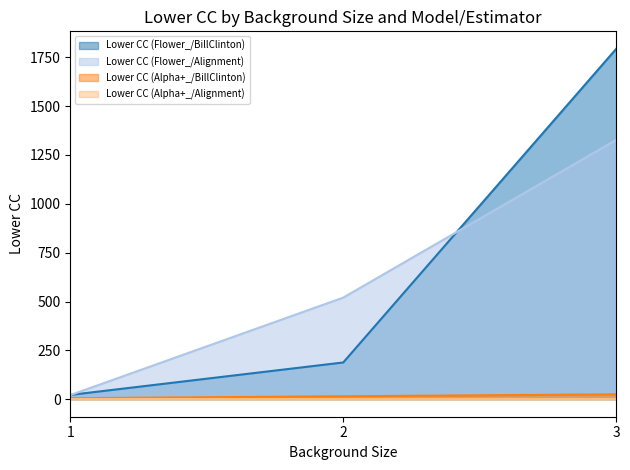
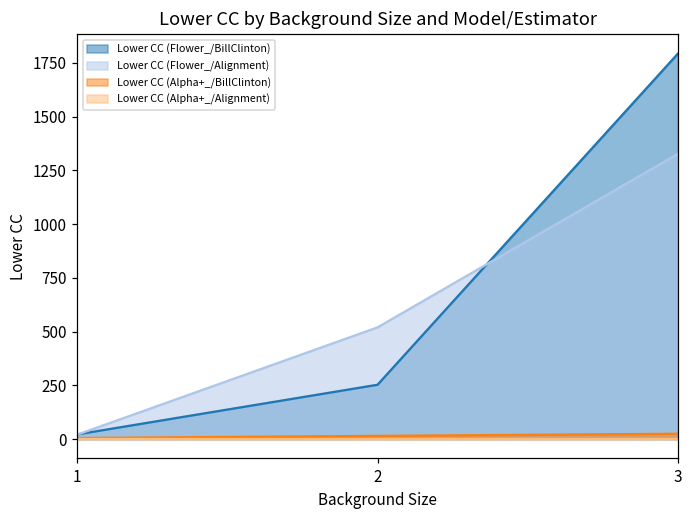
Lower CC (Flower_/BillClinton), 2: 190 -> 250
